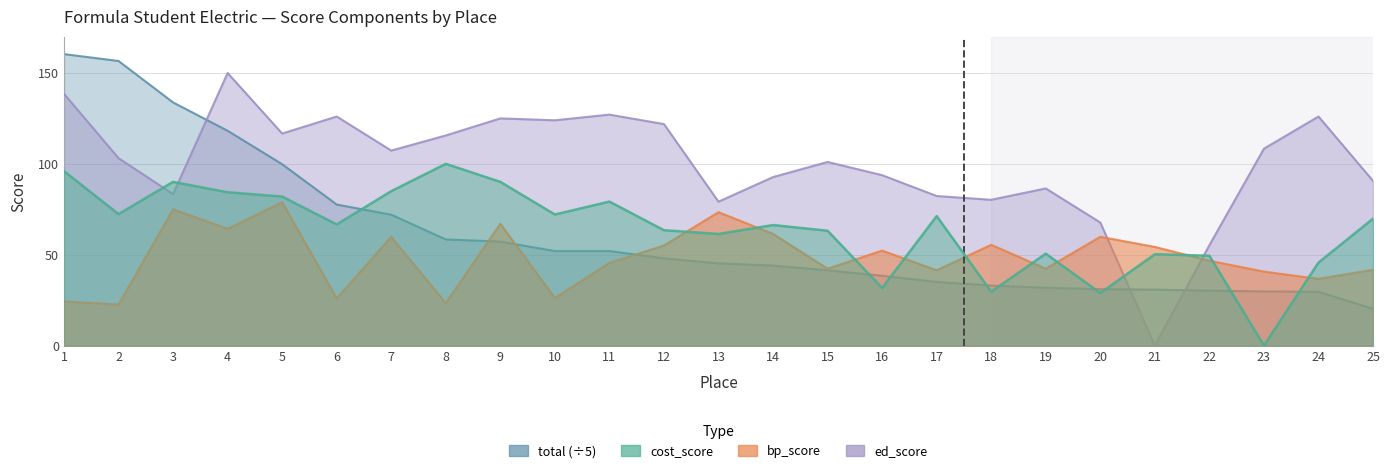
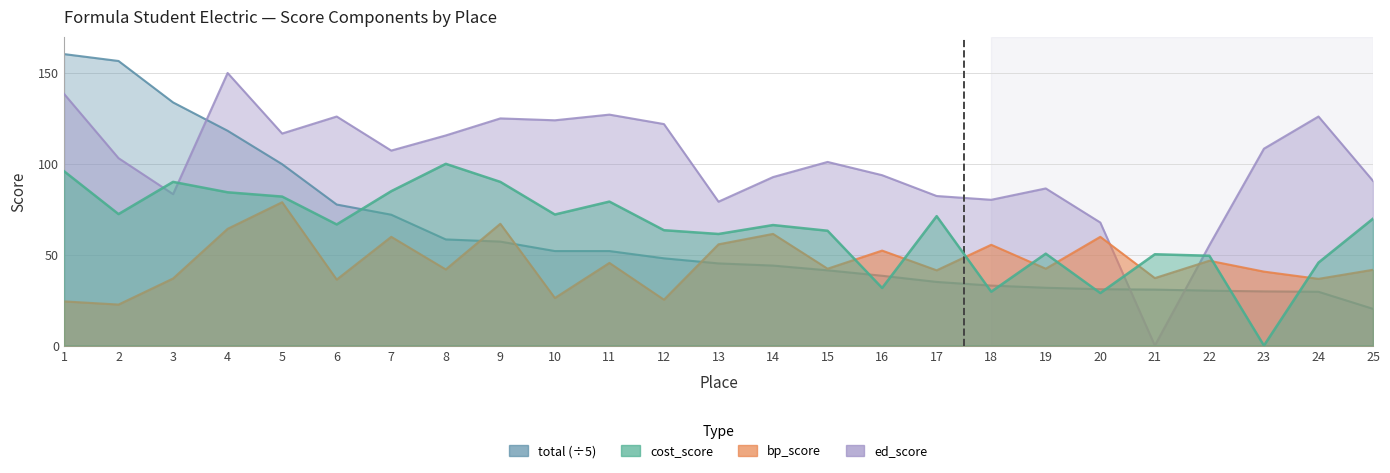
bp_score, 3: 75 -> 37
bp_score, 6: 26 -> 36
bp_score, 8: 23 -> 42
bp_score, 12: 55 -> 25
bp_score, 13: 73 -> 56
bp_score, 21: 54 -> 37
